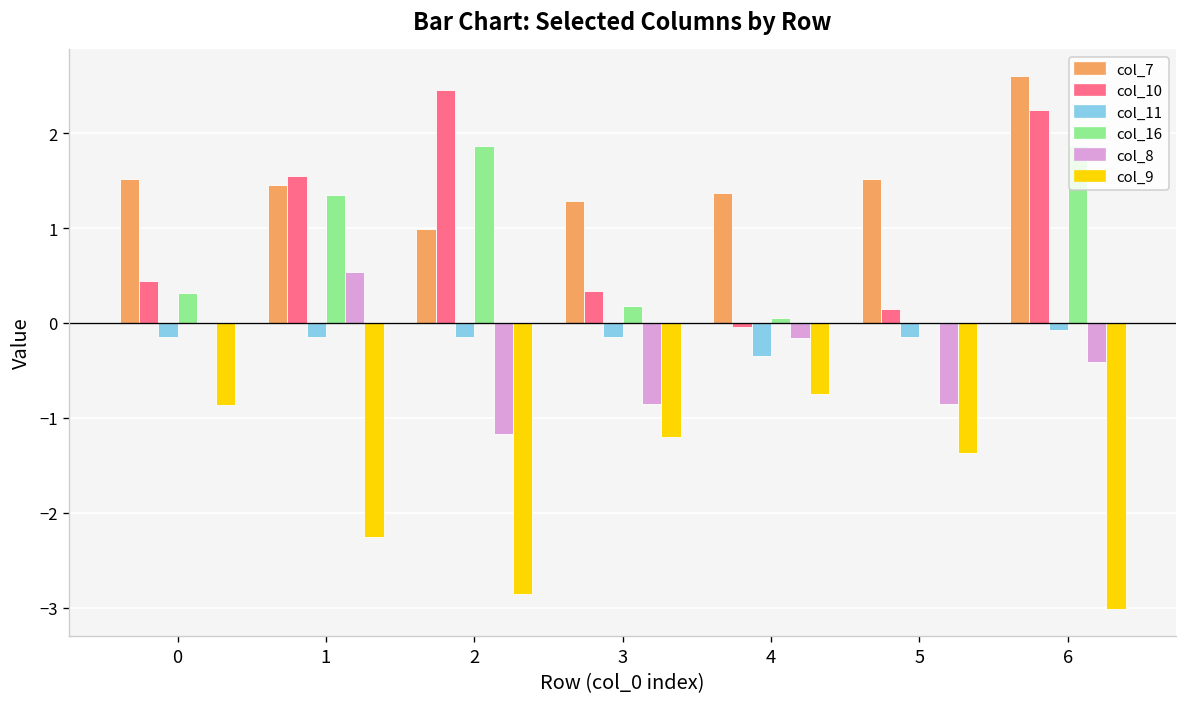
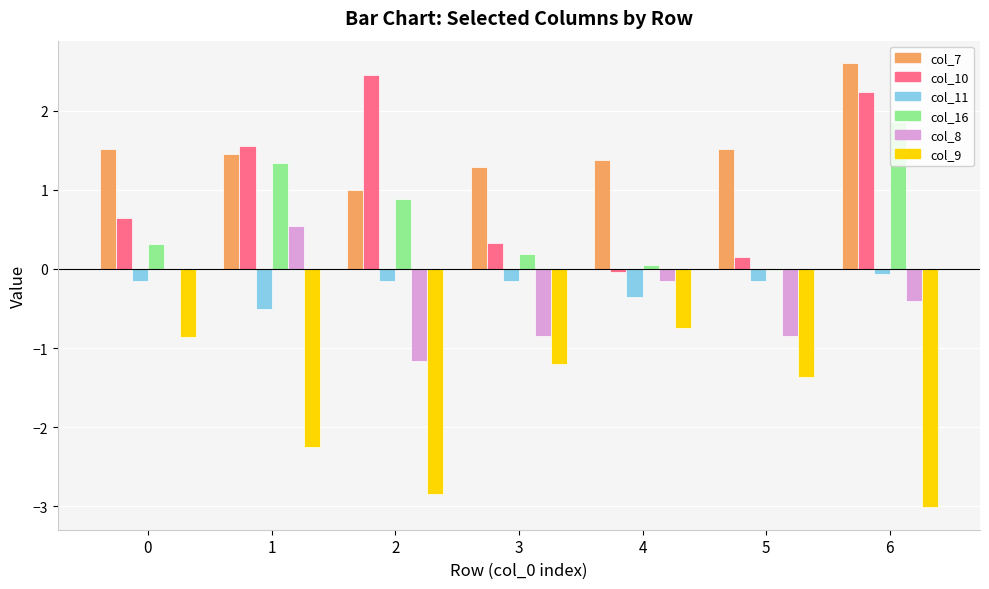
col_10, 0: 0.4 -> 0.6
col_11, 1: -0.2 -> -0.5
col_16, 2: 1.9 -> 0.9
